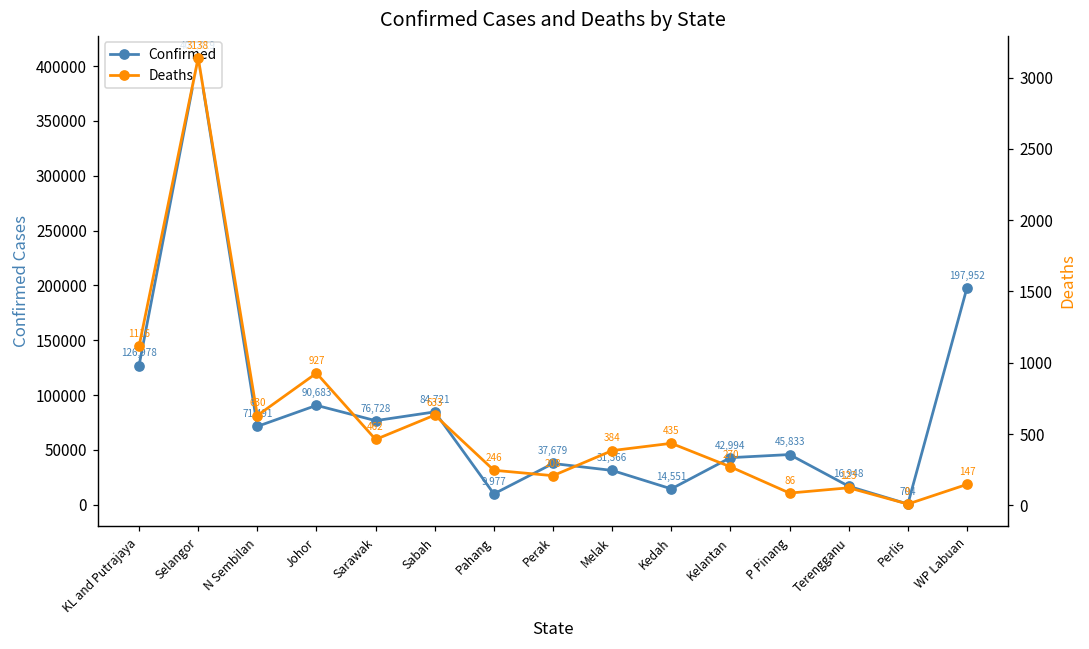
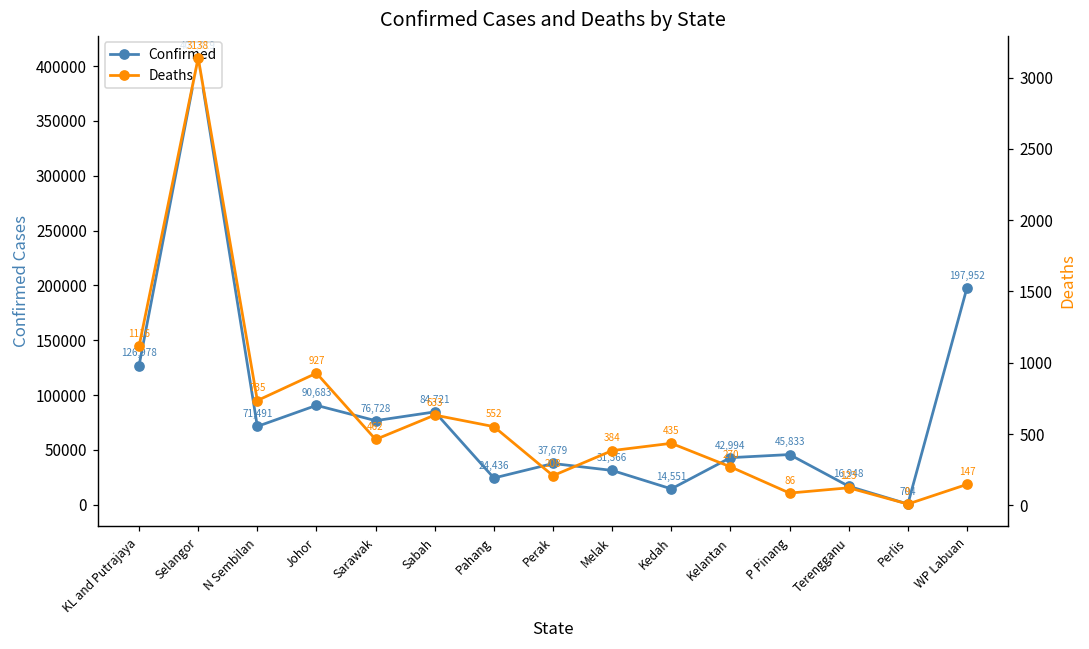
Confirmed, Pahang: 9,977 -> 24,436
Deaths, N Sembilan: 630 -> 735
Deaths, Pahang: 246 -> 552
